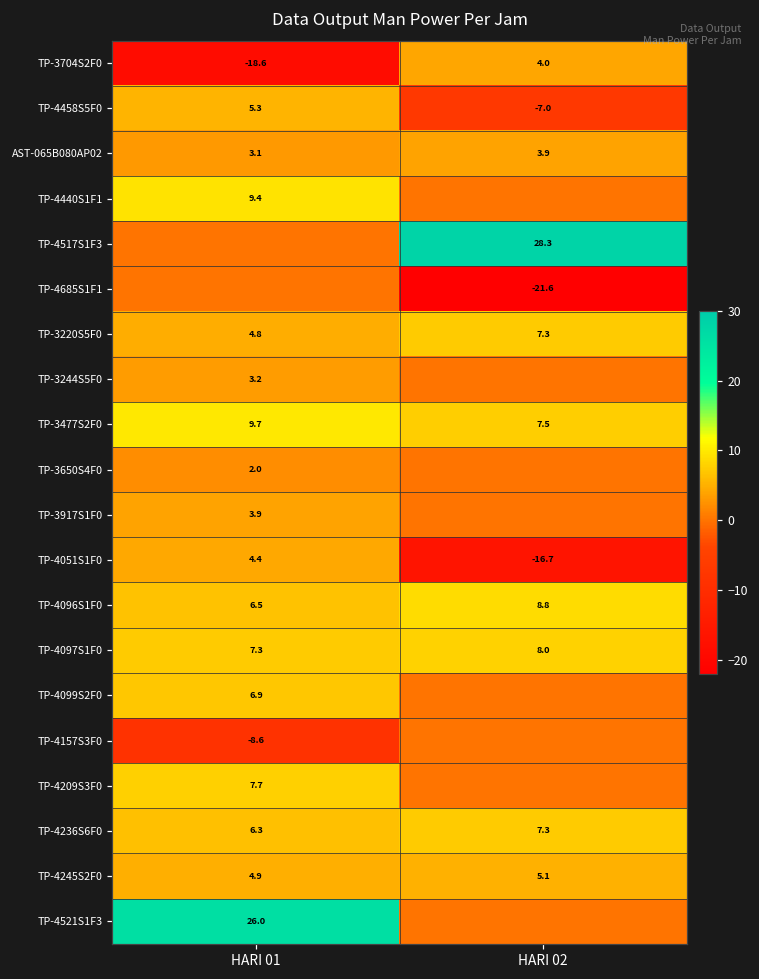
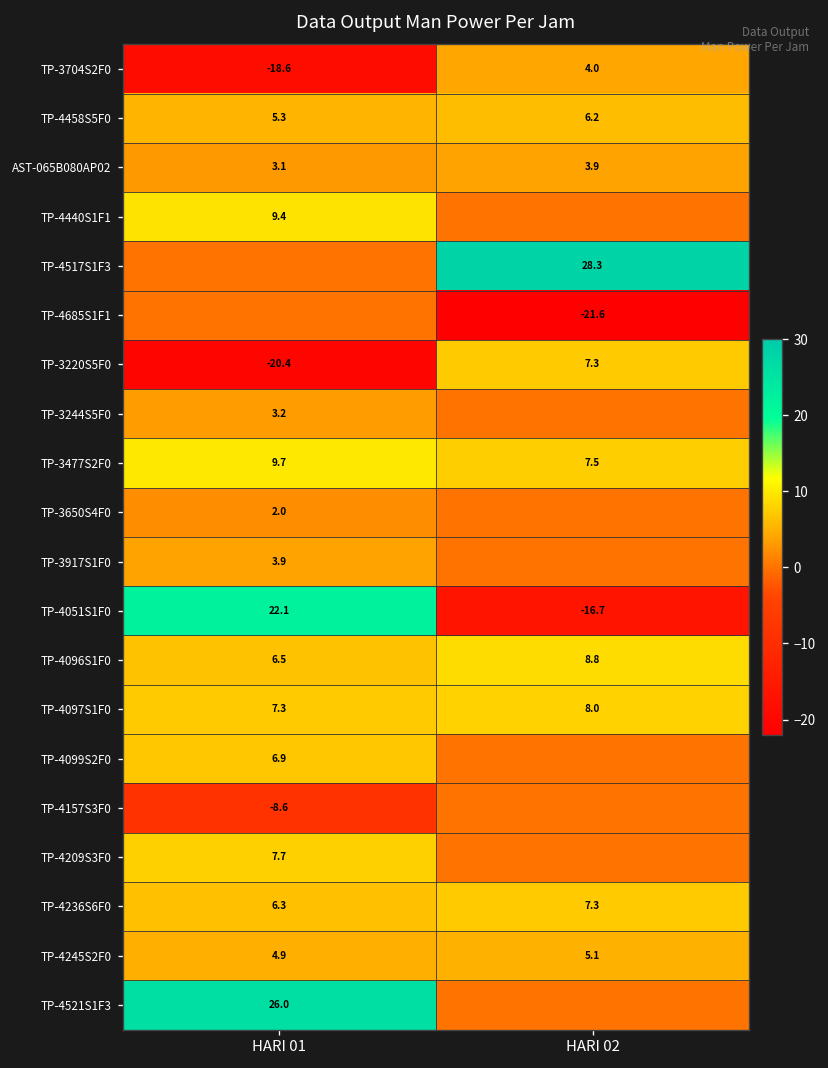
TP-4458S5F0, HARI 02: -7.0 -> 6.2
TP-3220S5F0, HARI 01: 4.8 -> -20.4
TP-4051S1F0, HARI 01: 4.4 -> 22.1
